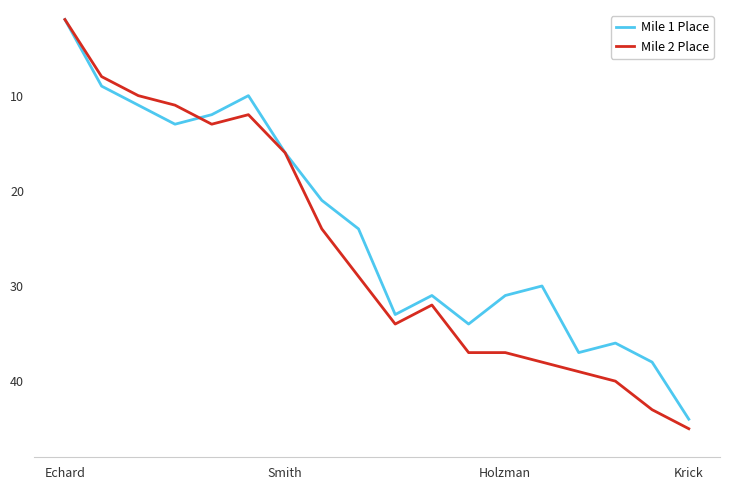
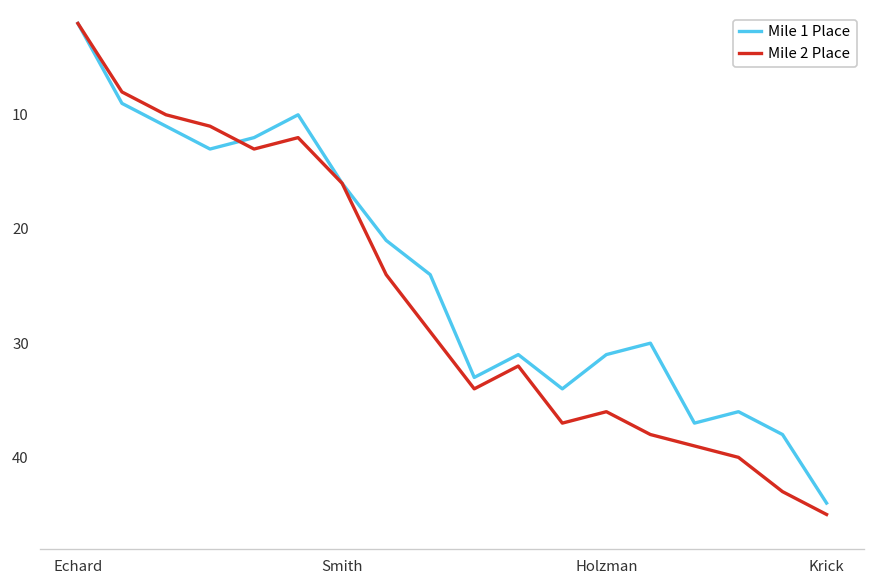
Mile 2 Place, Holzman: 37 -> 36
